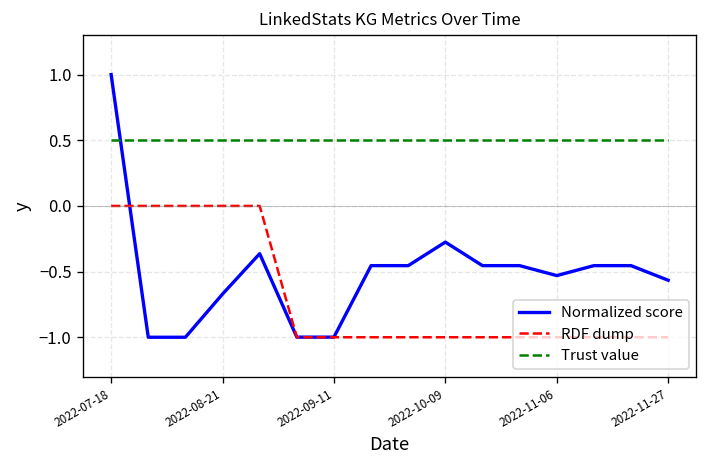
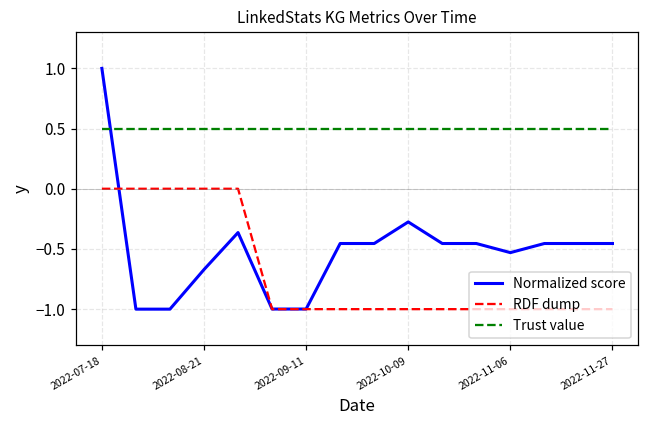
Normalized score, 2022-11-27: -0.57 -> -0.45
